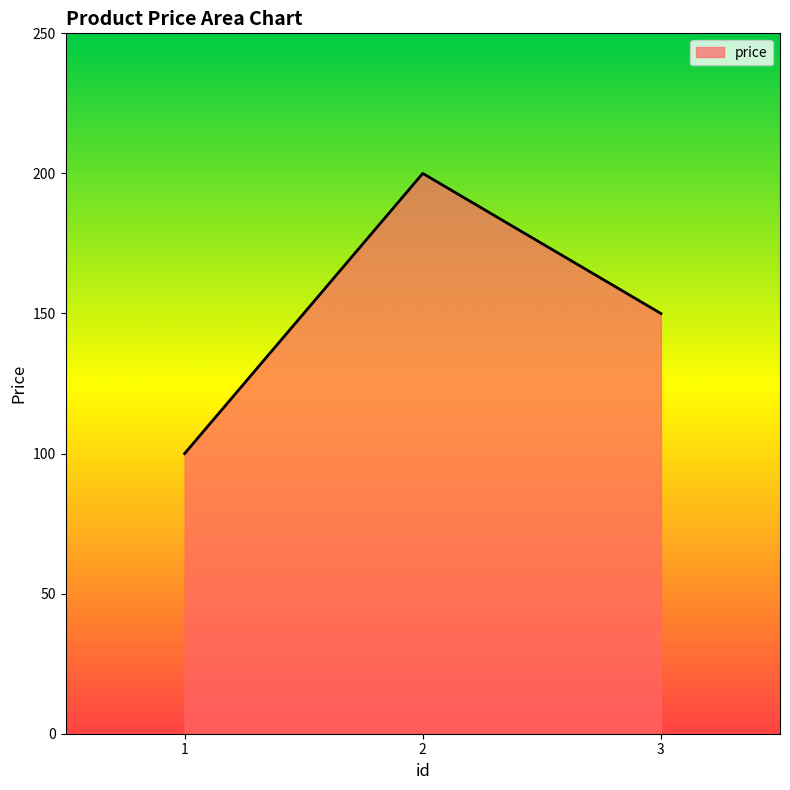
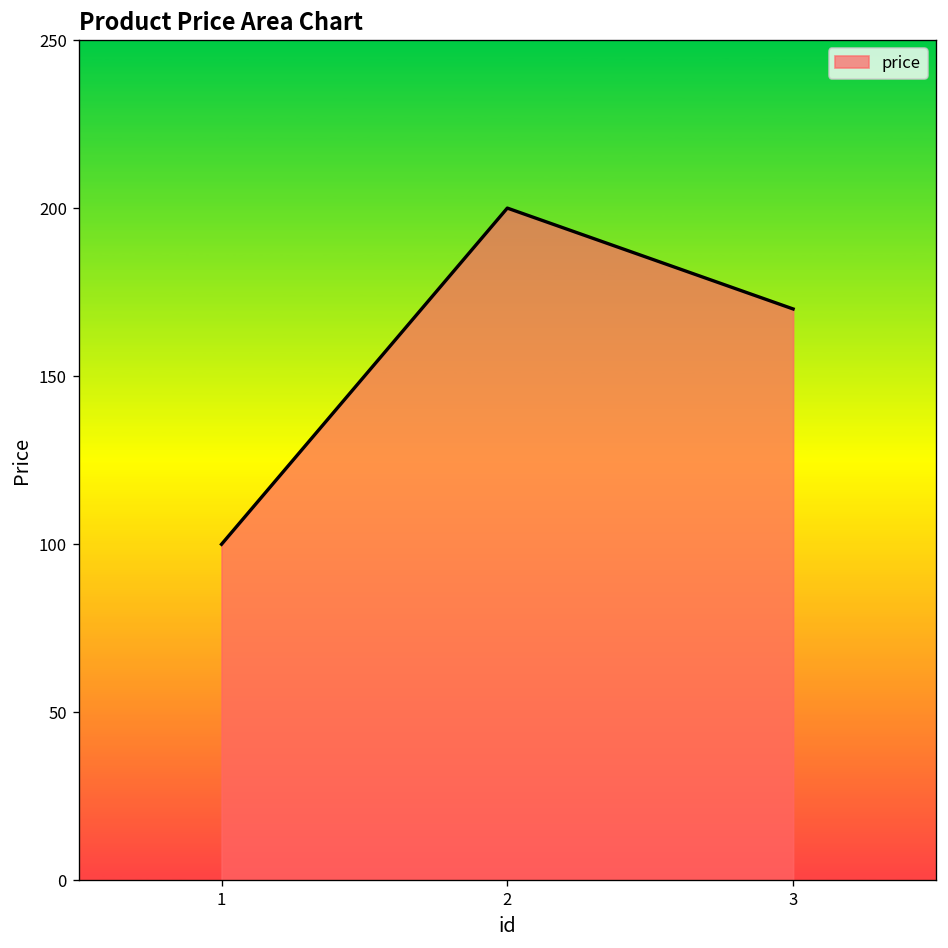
3: 150 -> 170
